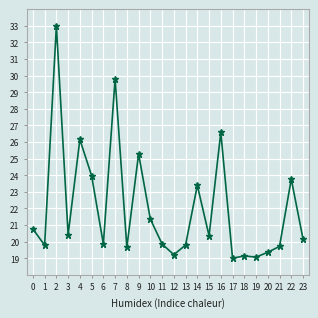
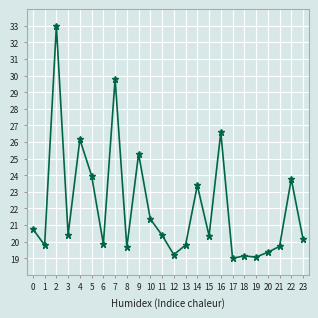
11: 19.9 -> 20.4
